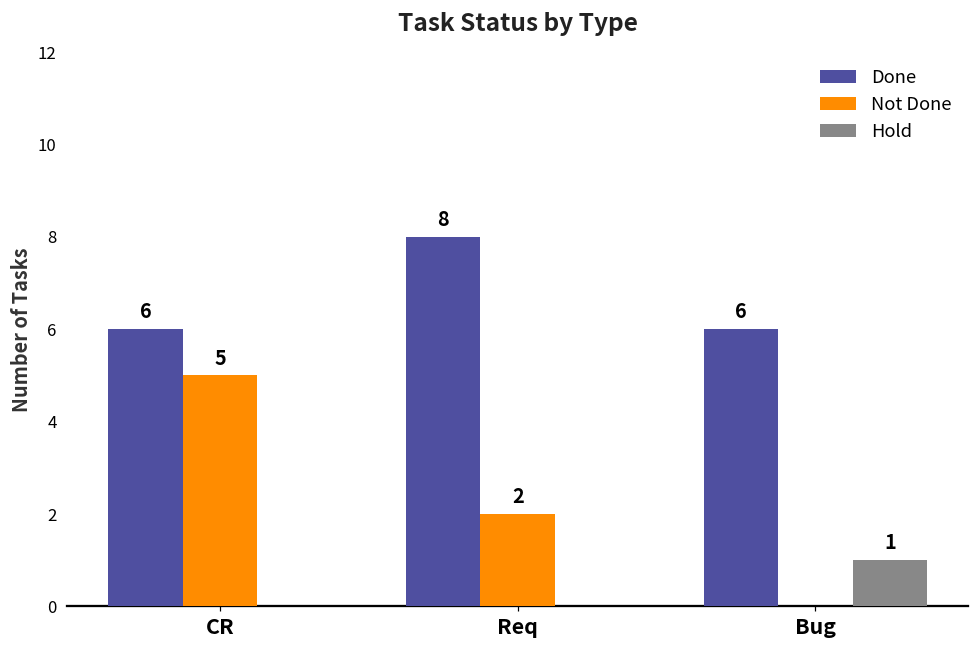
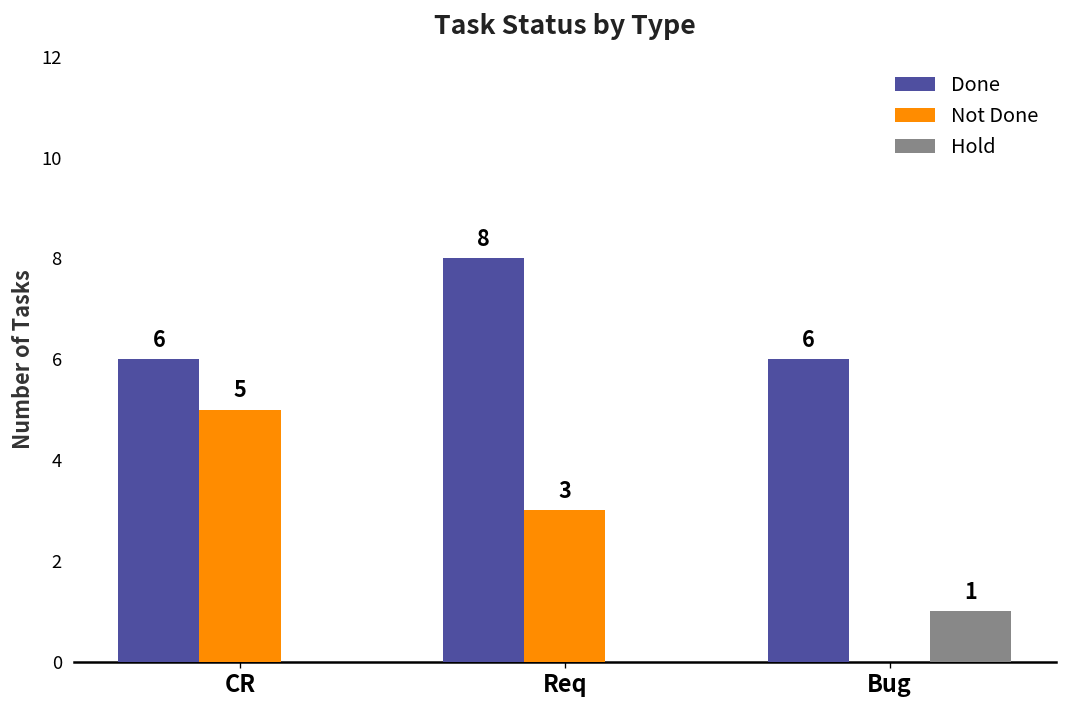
Not Done, Req: 2 -> 3
